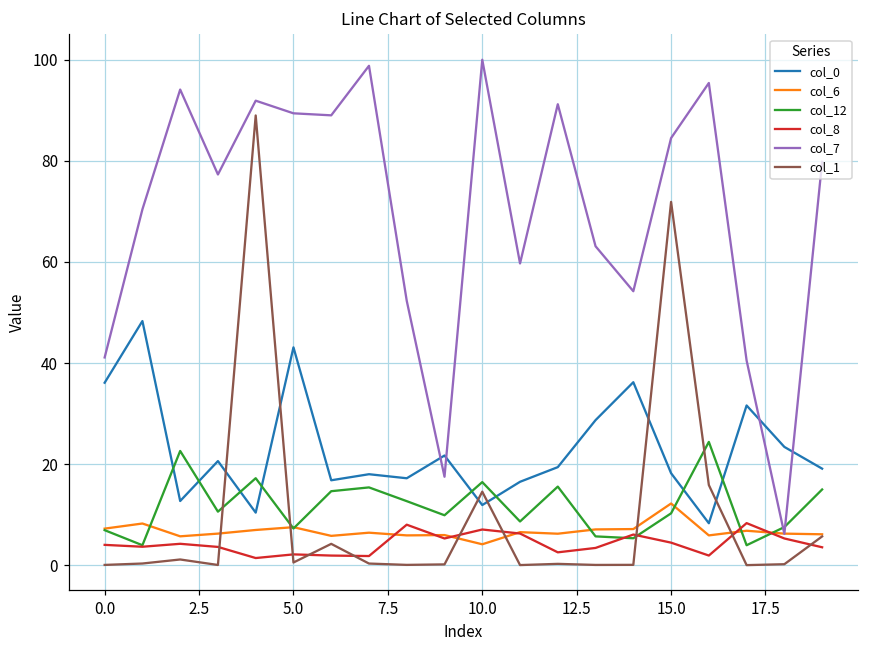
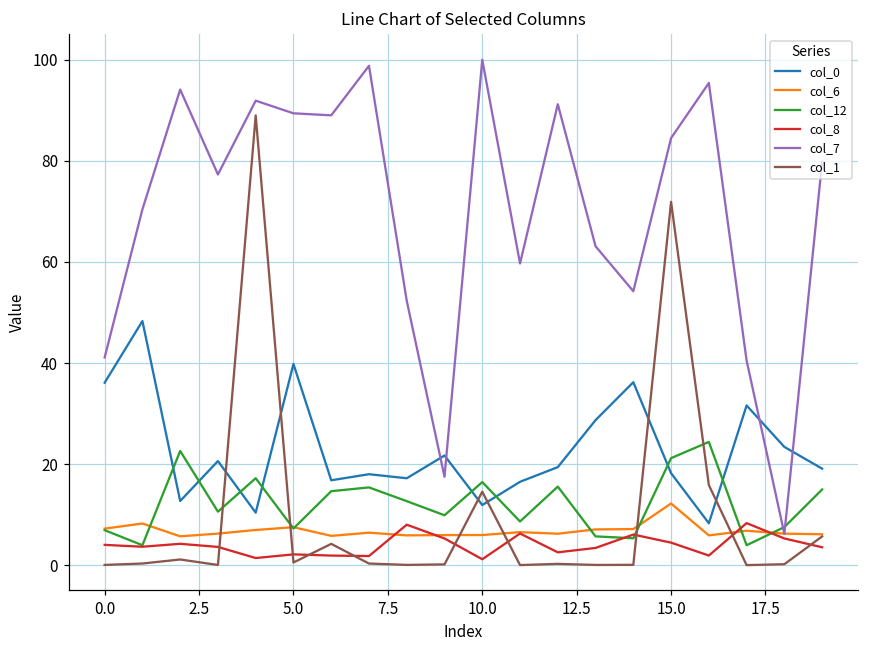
col_0, 5.0: 43 -> 40
col_6, 10.0: 4 -> 6
col_8, 10.0: 7 -> 1
col_12, 15.0: 10 -> 21
